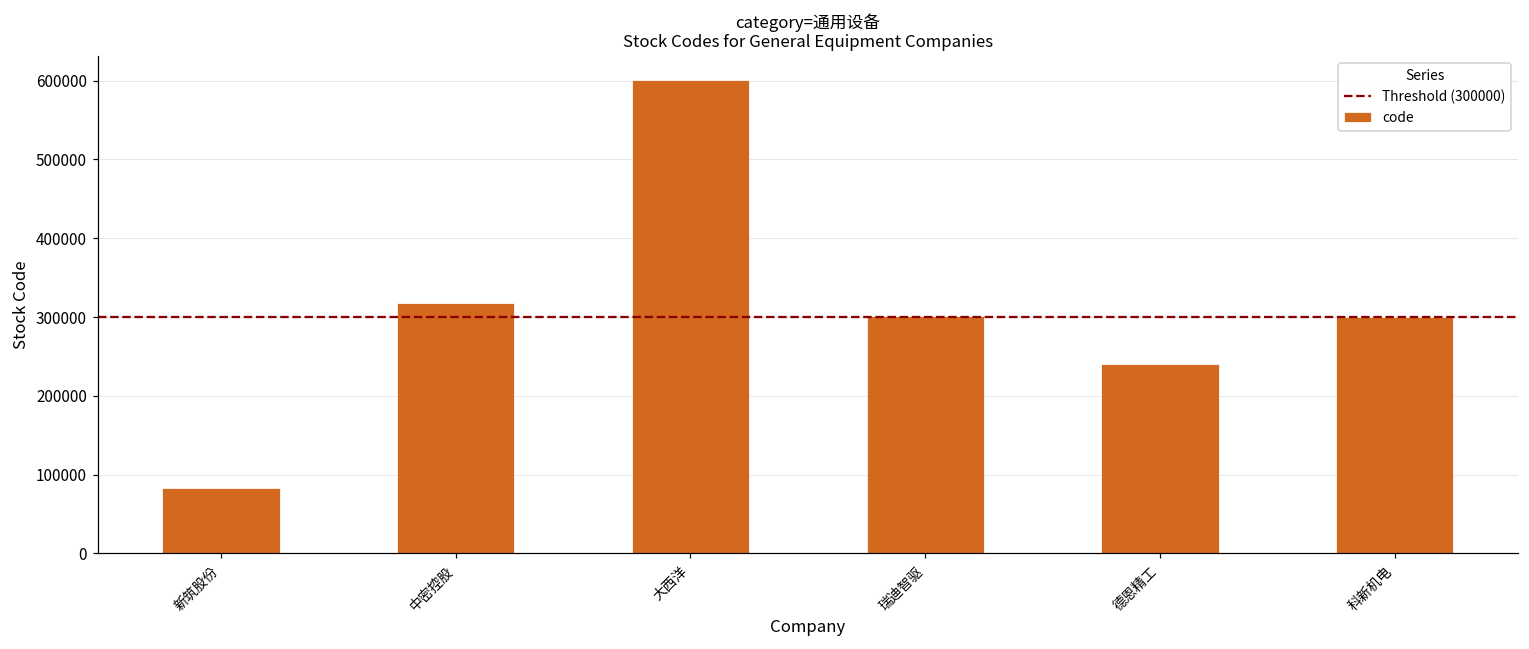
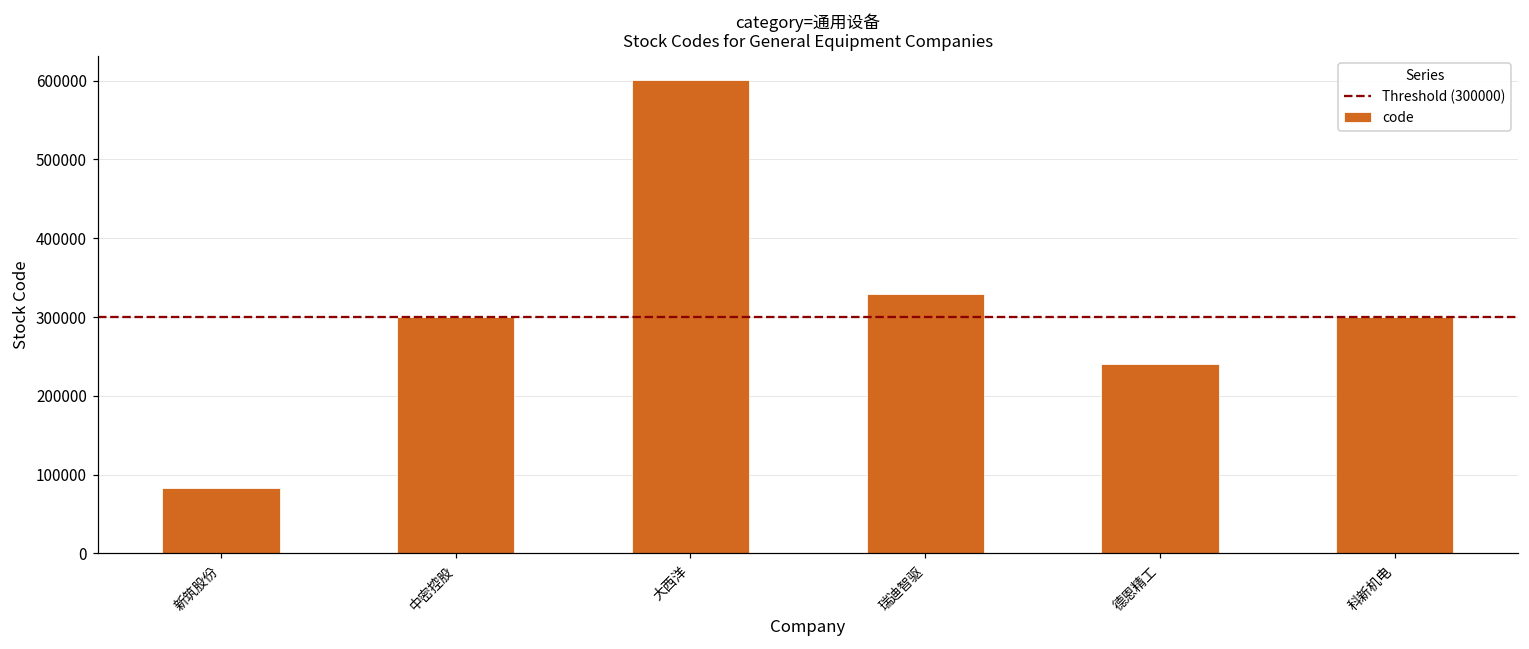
中密控股: 320000 -> 300000
瑞迪智驱: 300000 -> 330000
